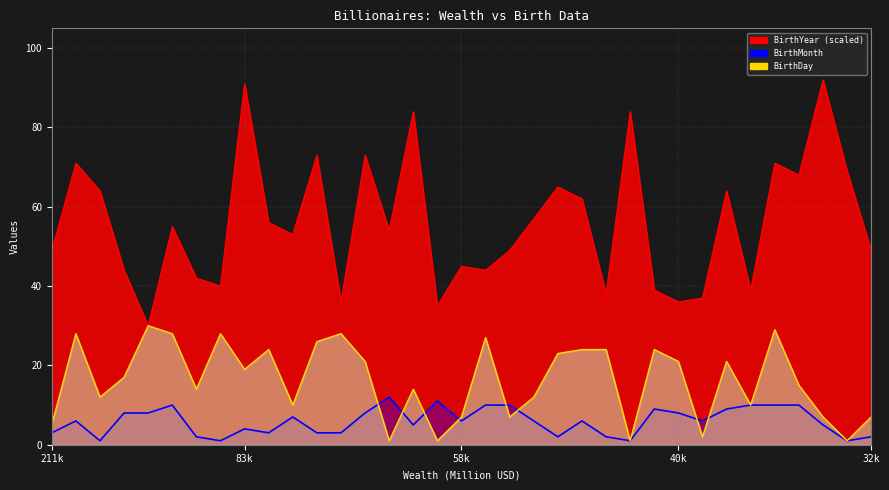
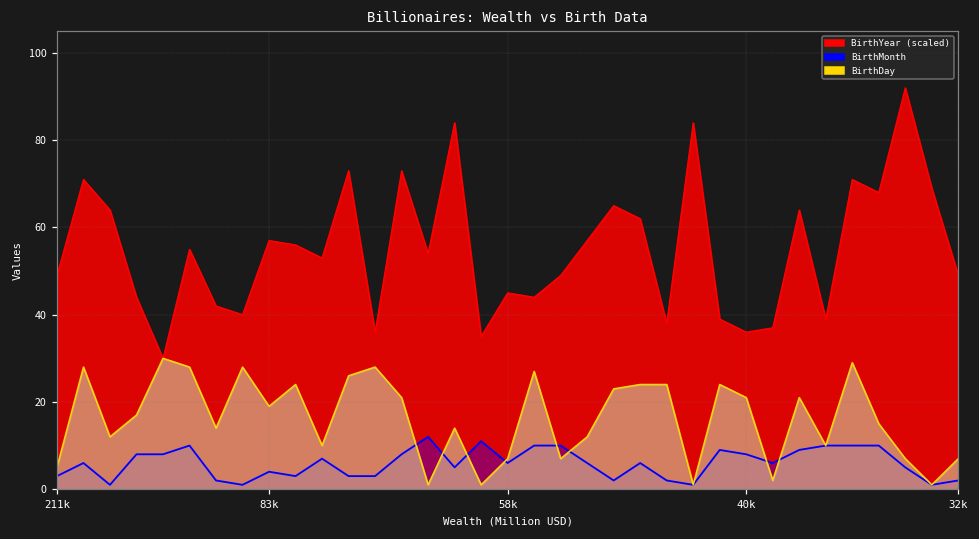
BirthYear (scaled), 83k: 91 -> 57
